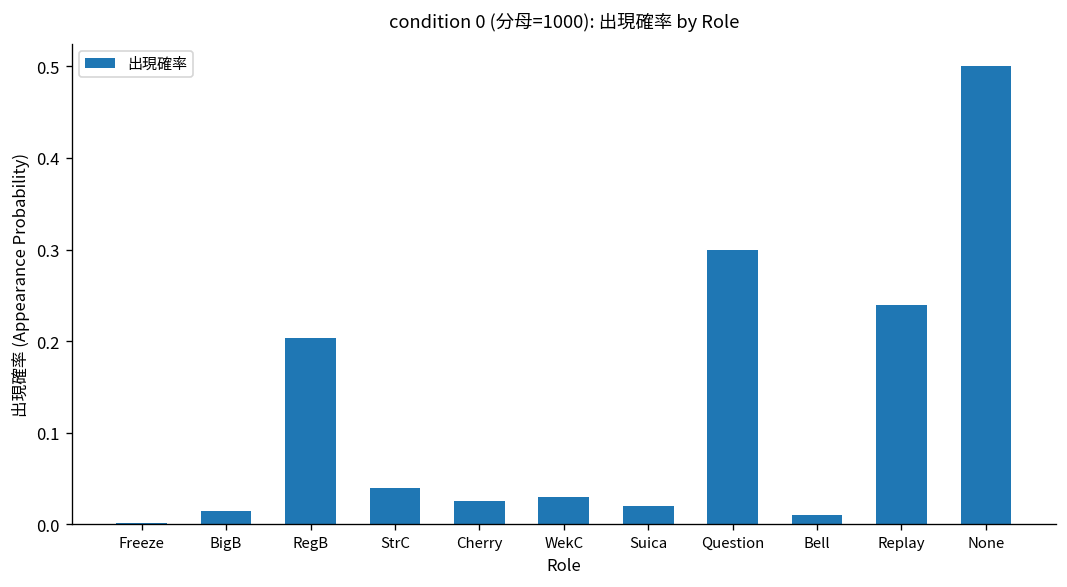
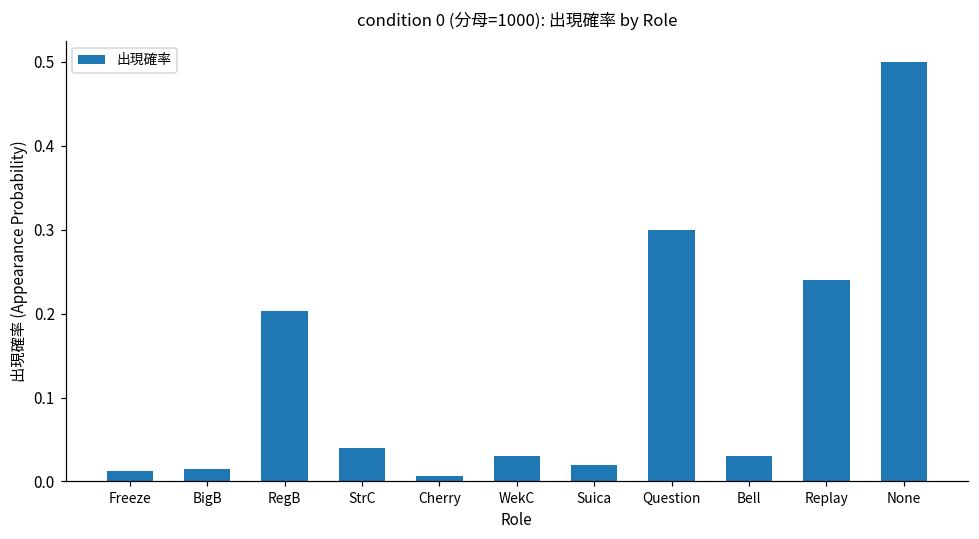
Freeze: 0.00 -> 0.01
Cherry: 0.03 -> 0.01
Bell: 0.01 -> 0.03
